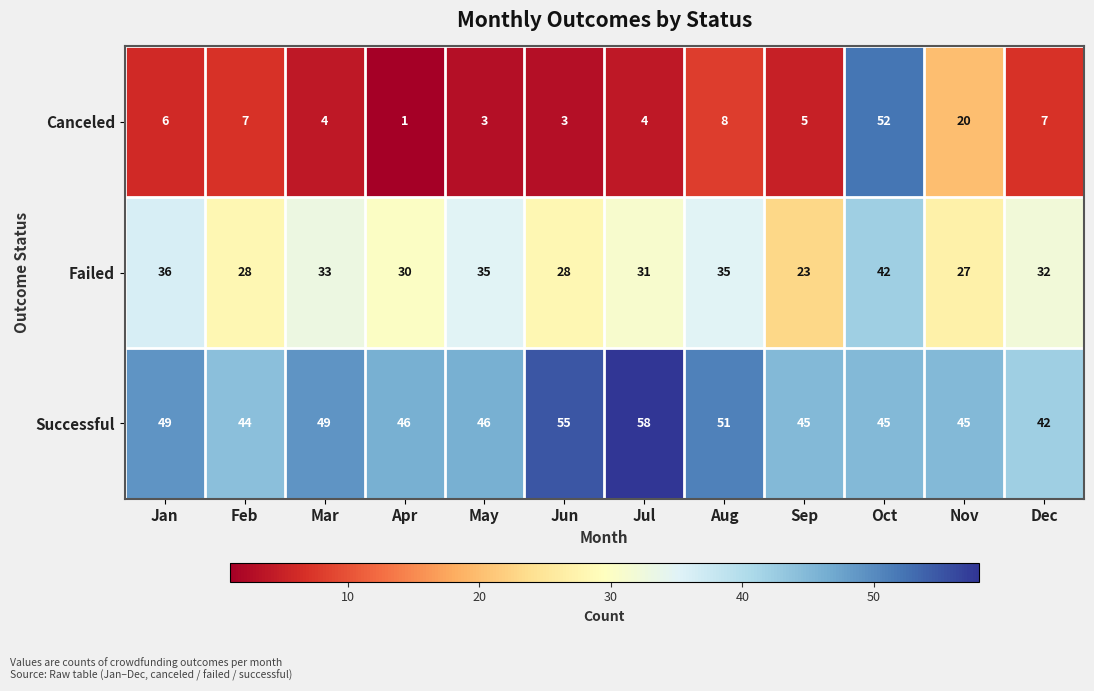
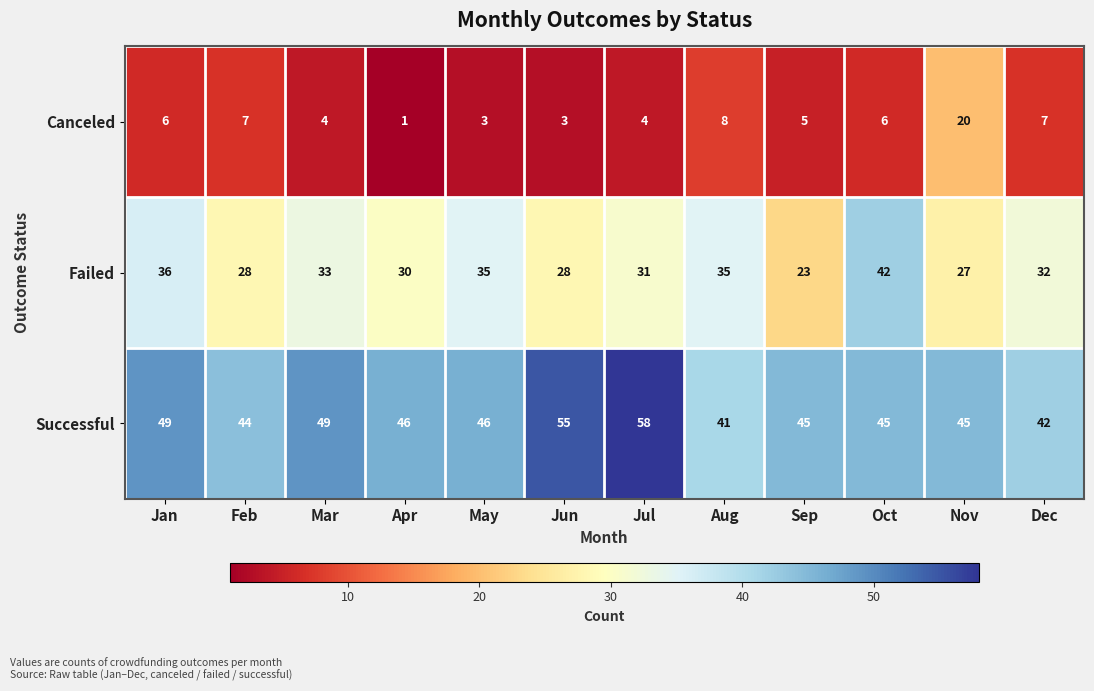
Canceled, Oct: 52 -> 6
Successful, Aug: 51 -> 41
